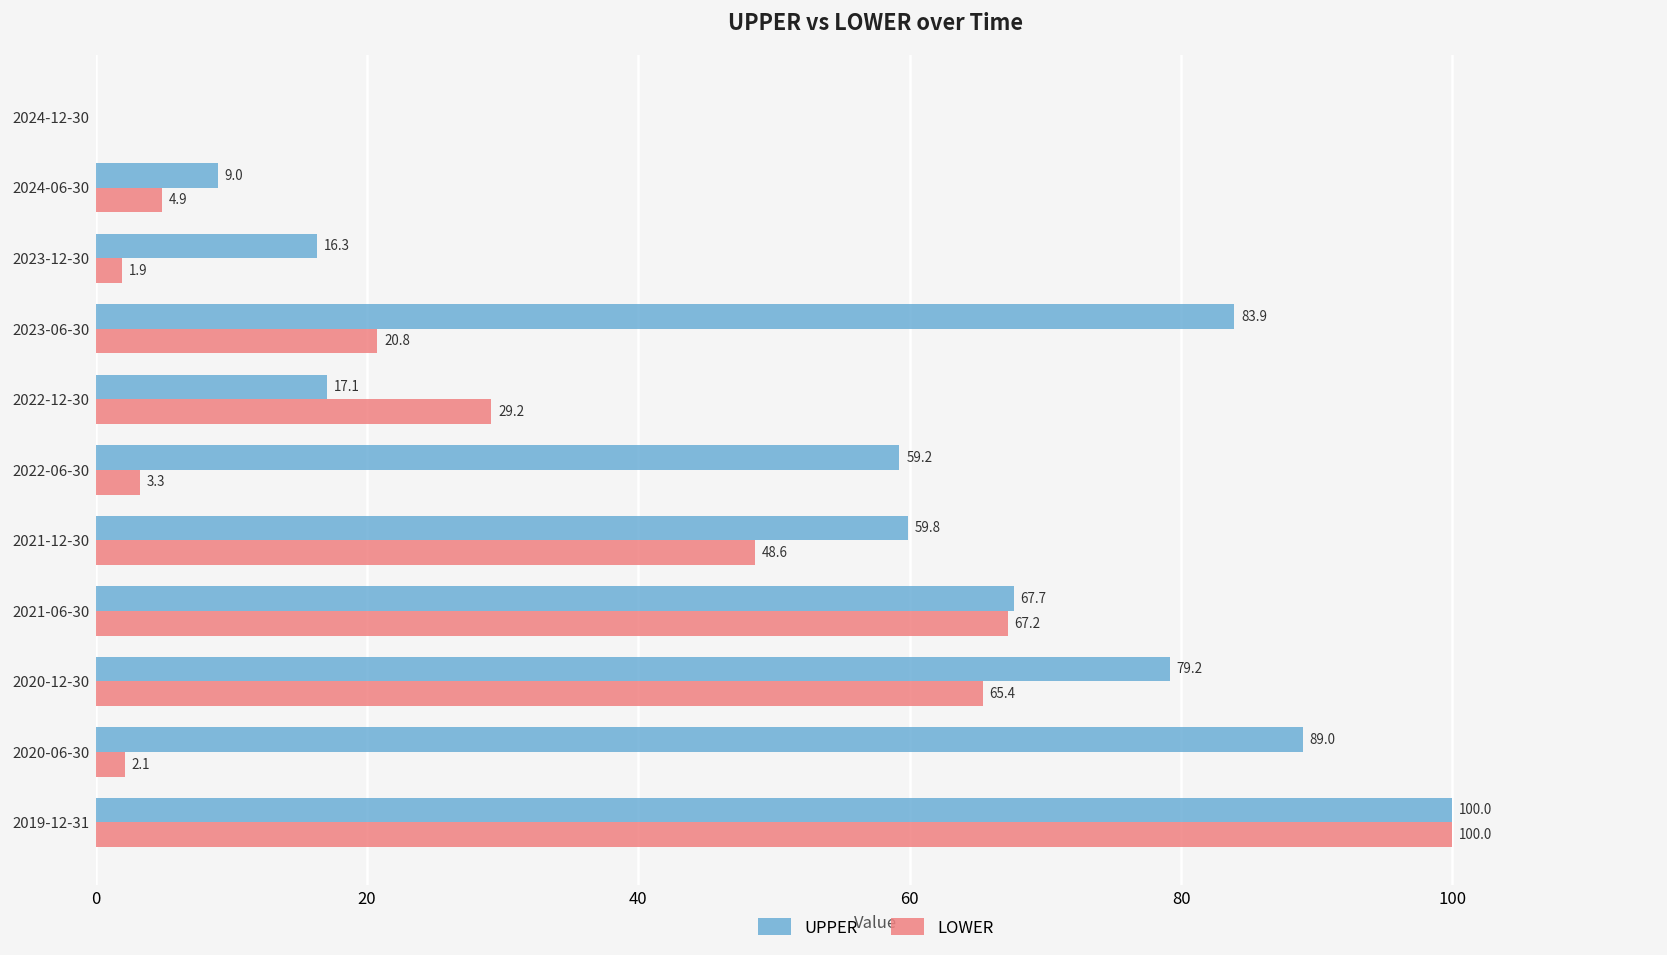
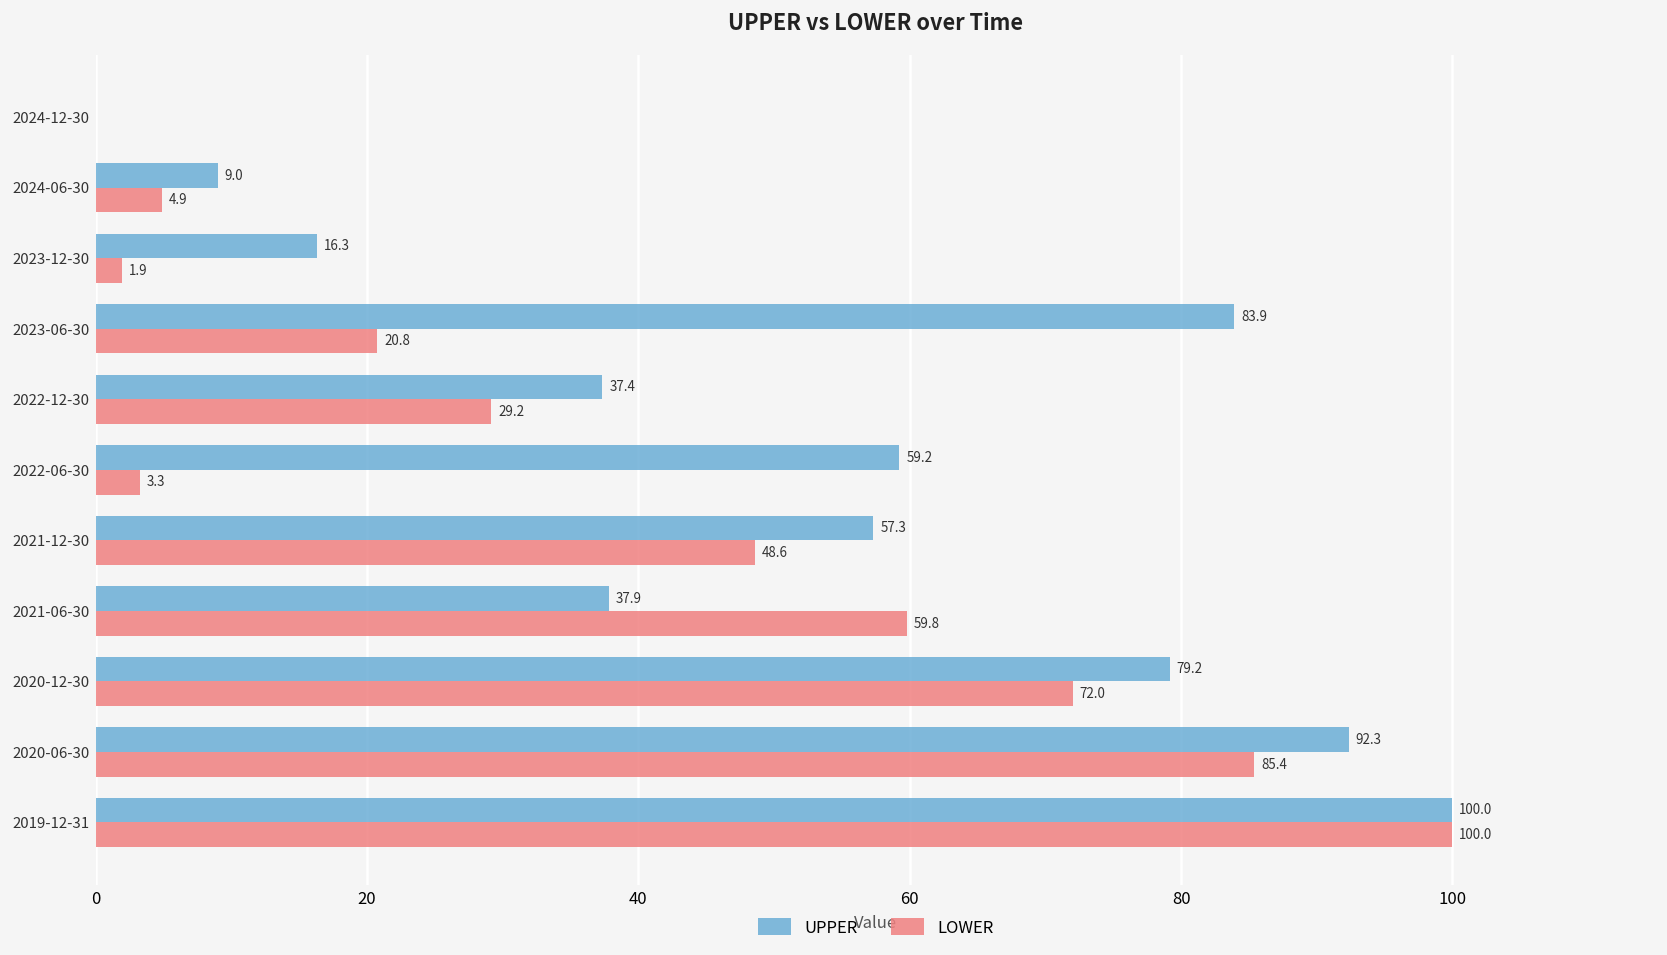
UPPER, 2022-12-30: 17.1 -> 37.4
UPPER, 2021-12-30: 59.8 -> 57.3
UPPER, 2021-06-30: 67.7 -> 37.9
LOWER, 2021-06-30: 67.2 -> 59.8
LOWER, 2020-12-30: 65.4 -> 72.0
UPPER, 2020-06-30: 89.0 -> 92.3
LOWER, 2020-06-30: 2.1 -> 85.4
